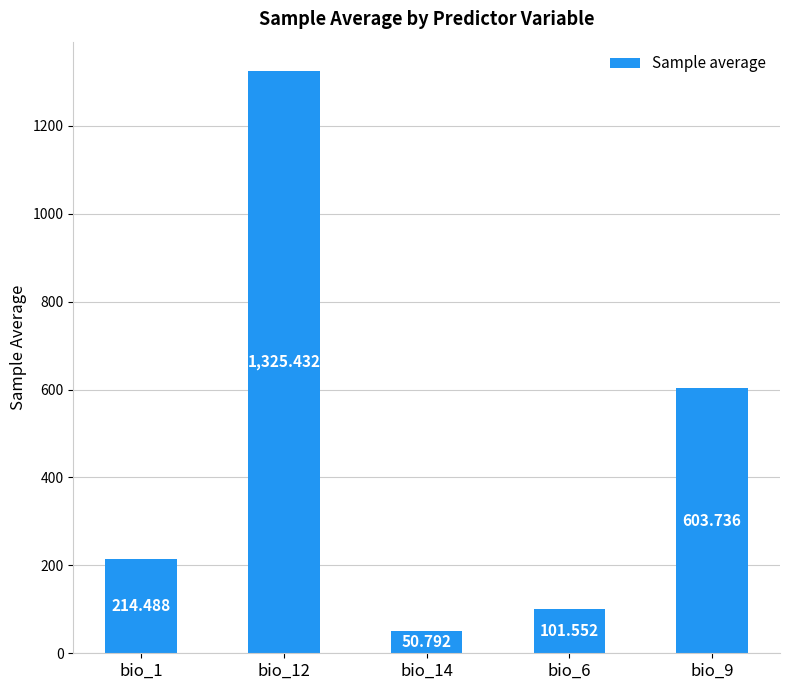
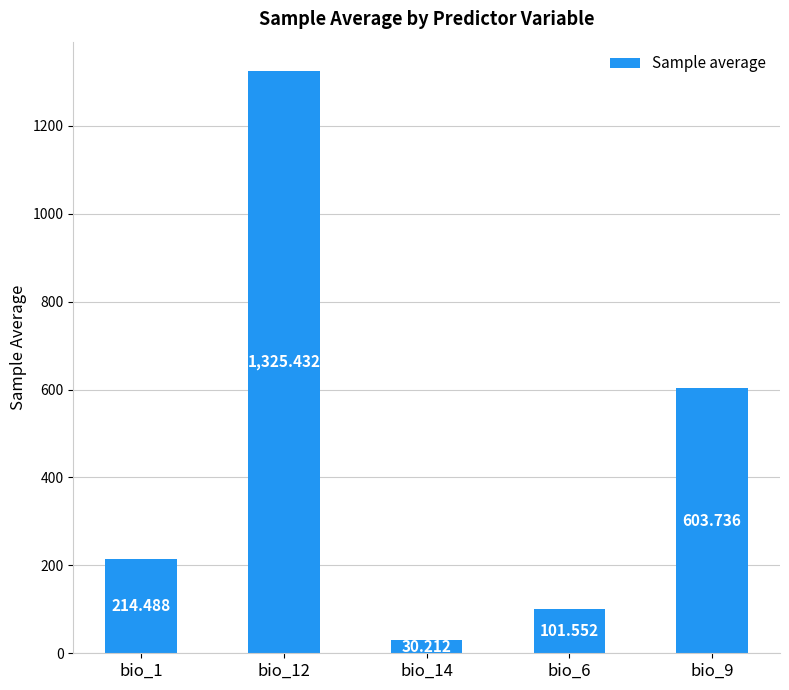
bio_14: 50.792 -> 30.212
